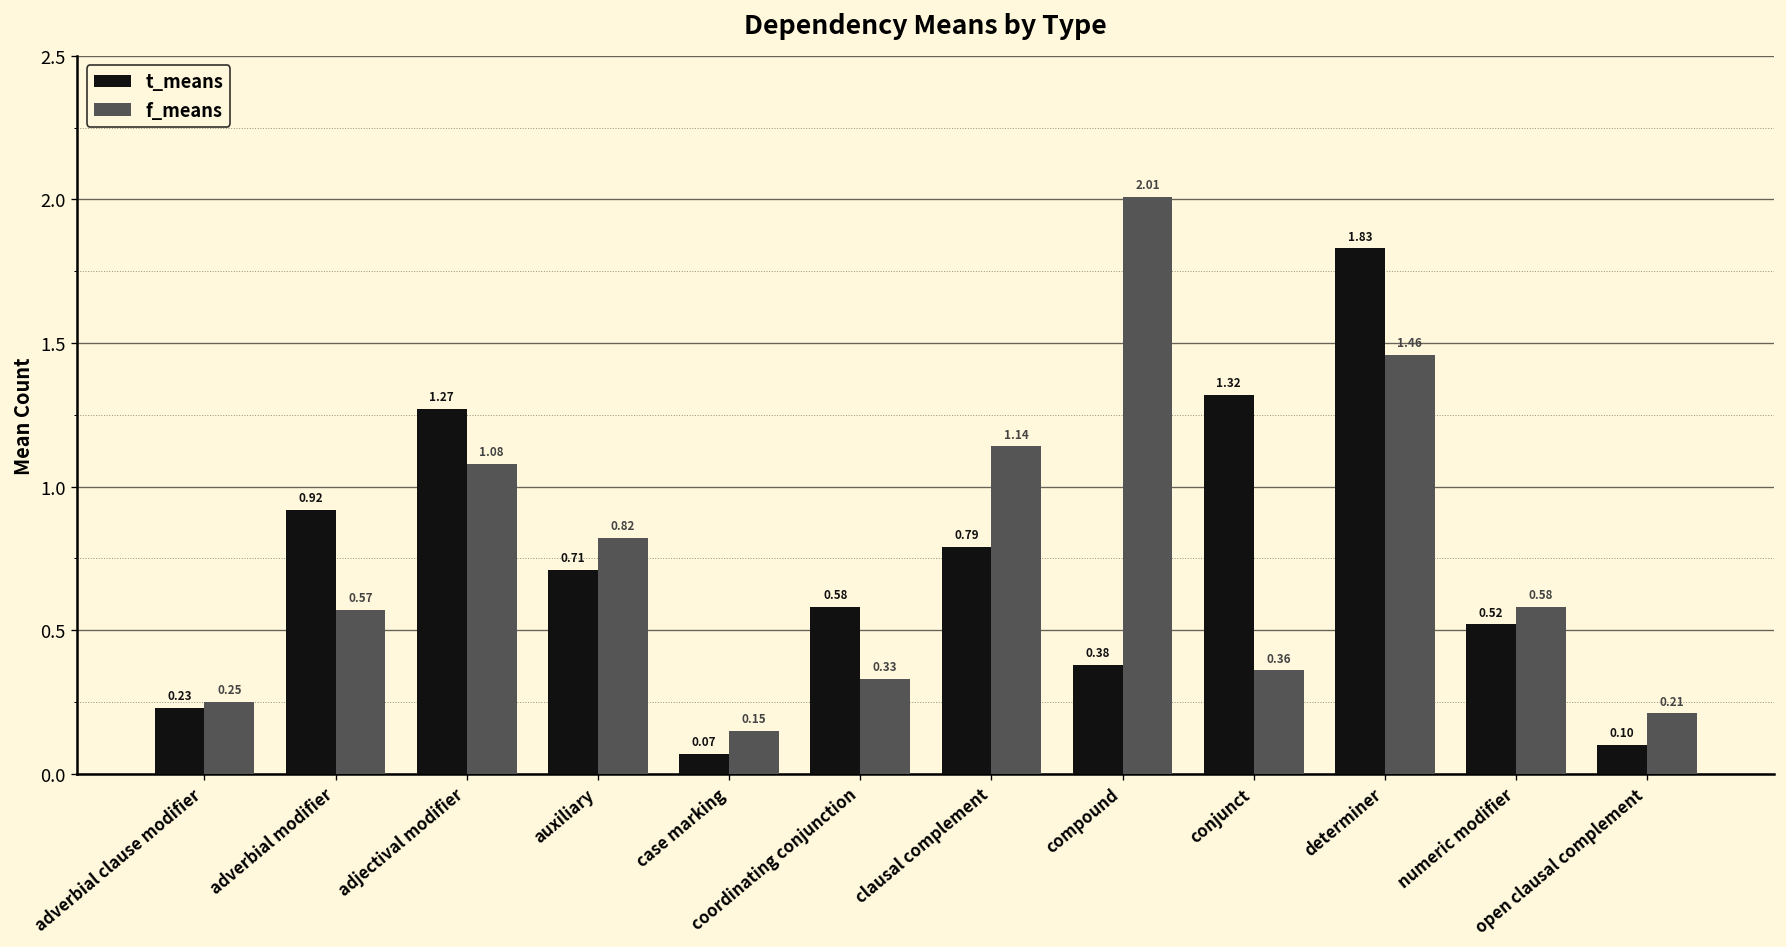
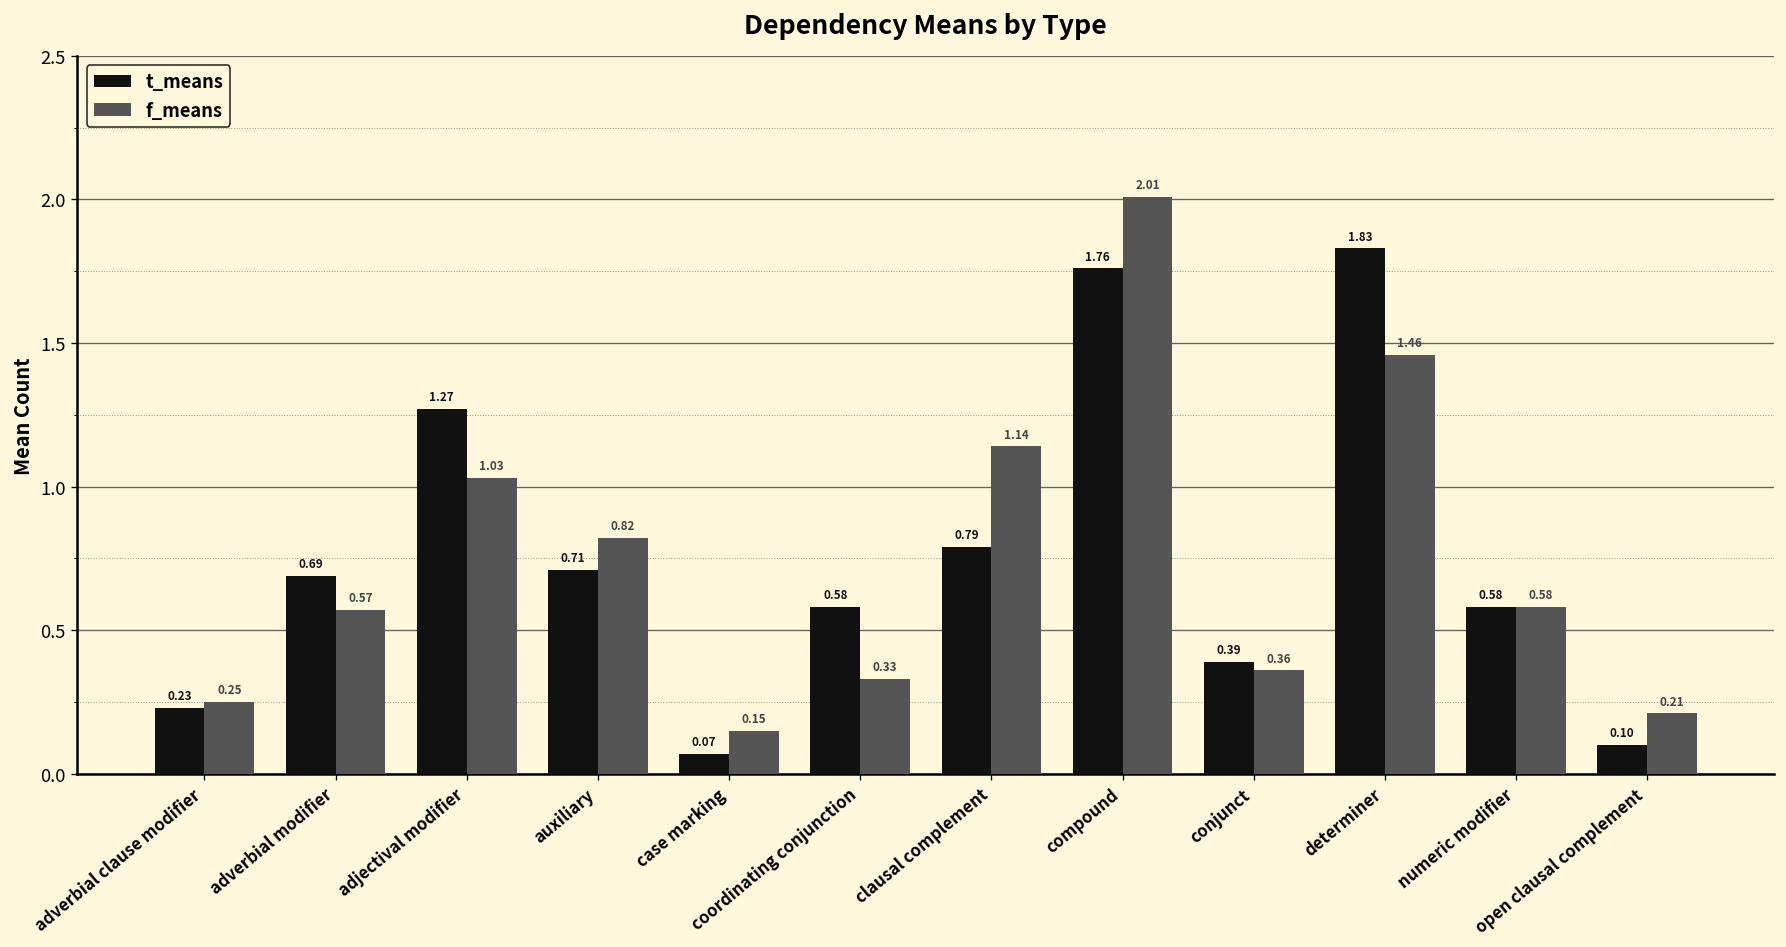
t_means, adverbial modifier: 0.92 -> 0.69
f_means, adjectival modifier: 1.08 -> 1.03
t_means, compound: 0.38 -> 1.76
t_means, conjunct: 1.32 -> 0.39
t_means, numeric modifier: 0.52 -> 0.58
